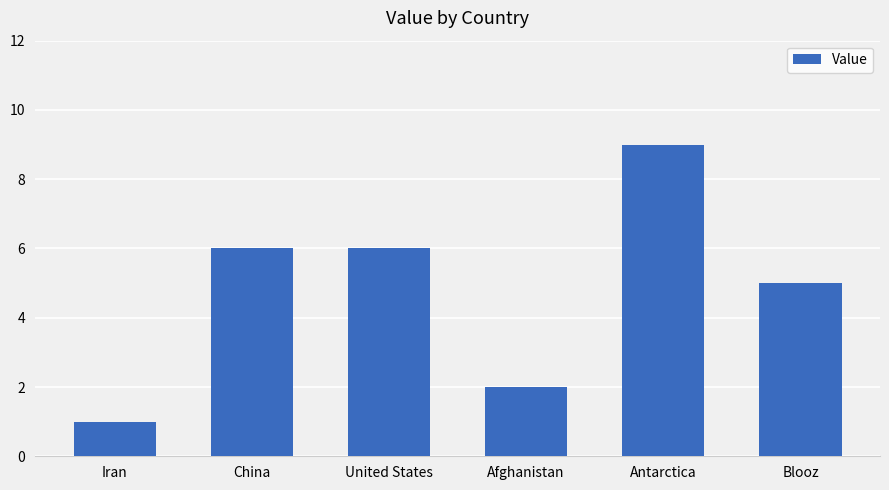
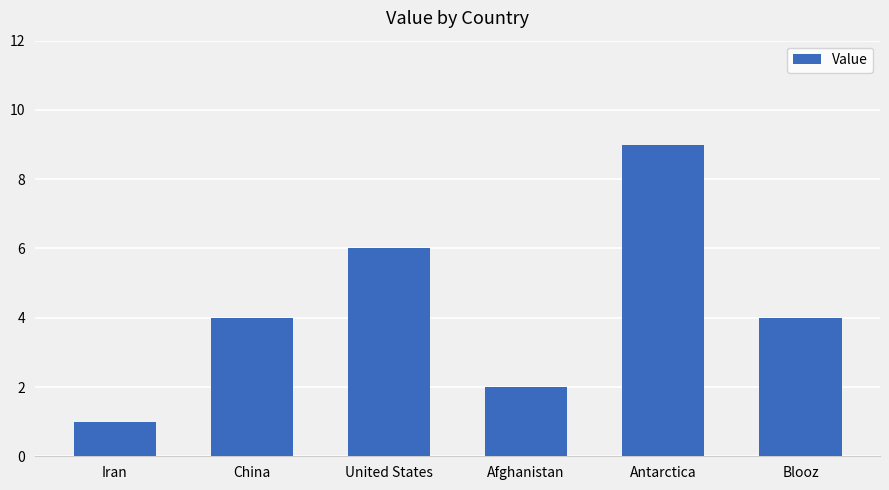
China: 6 -> 4
Blooz: 5 -> 4
